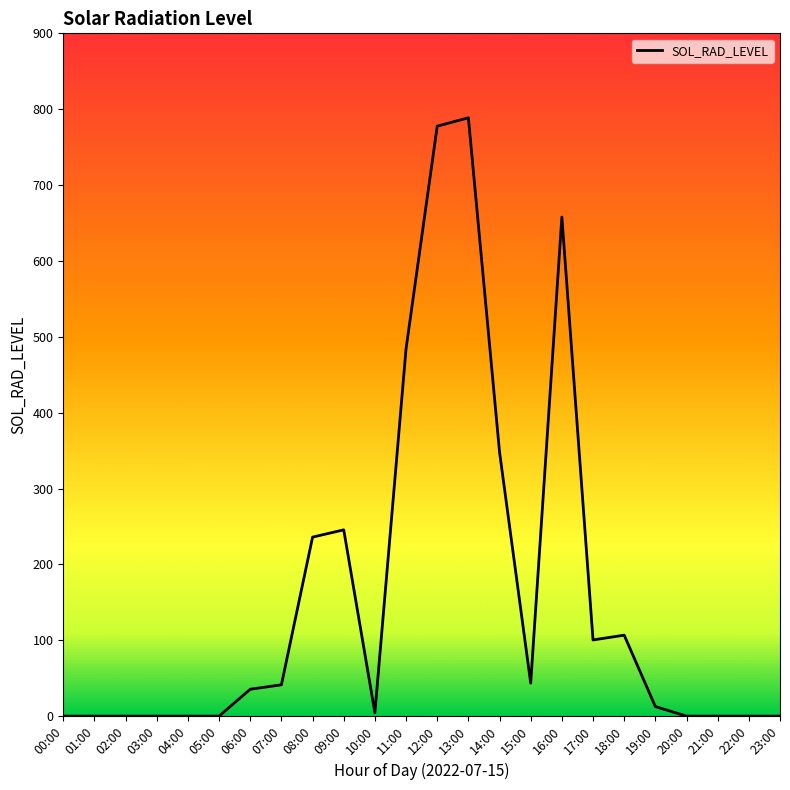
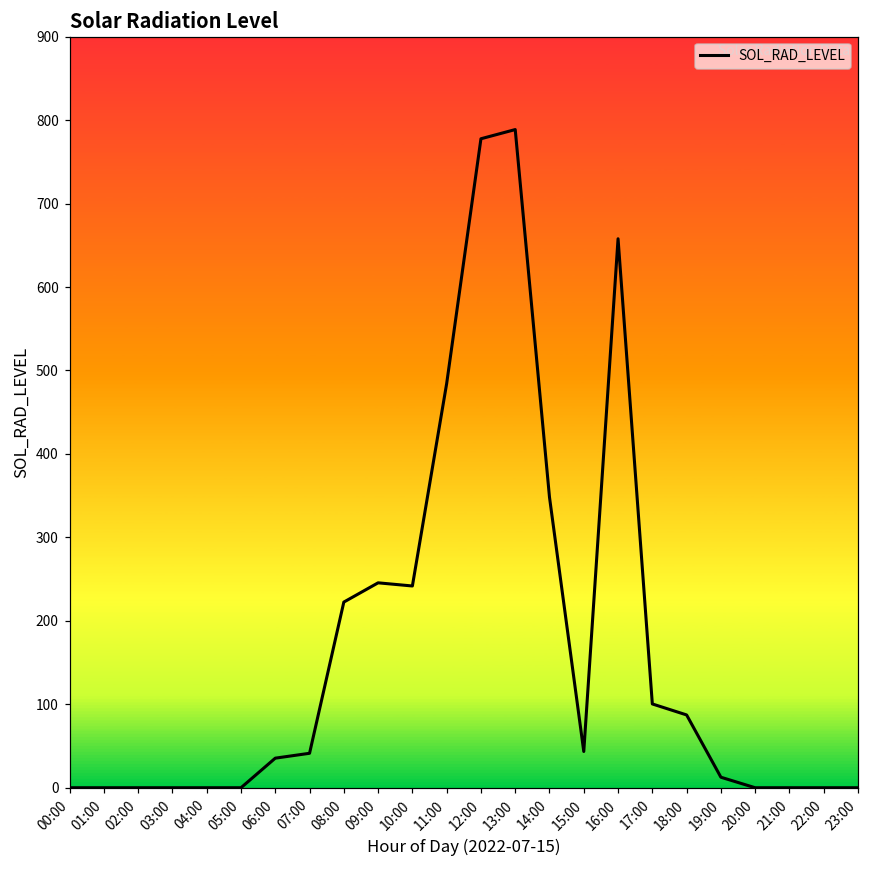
08:00: 240 -> 220
10:00: 0 -> 240
18:00: 110 -> 90
